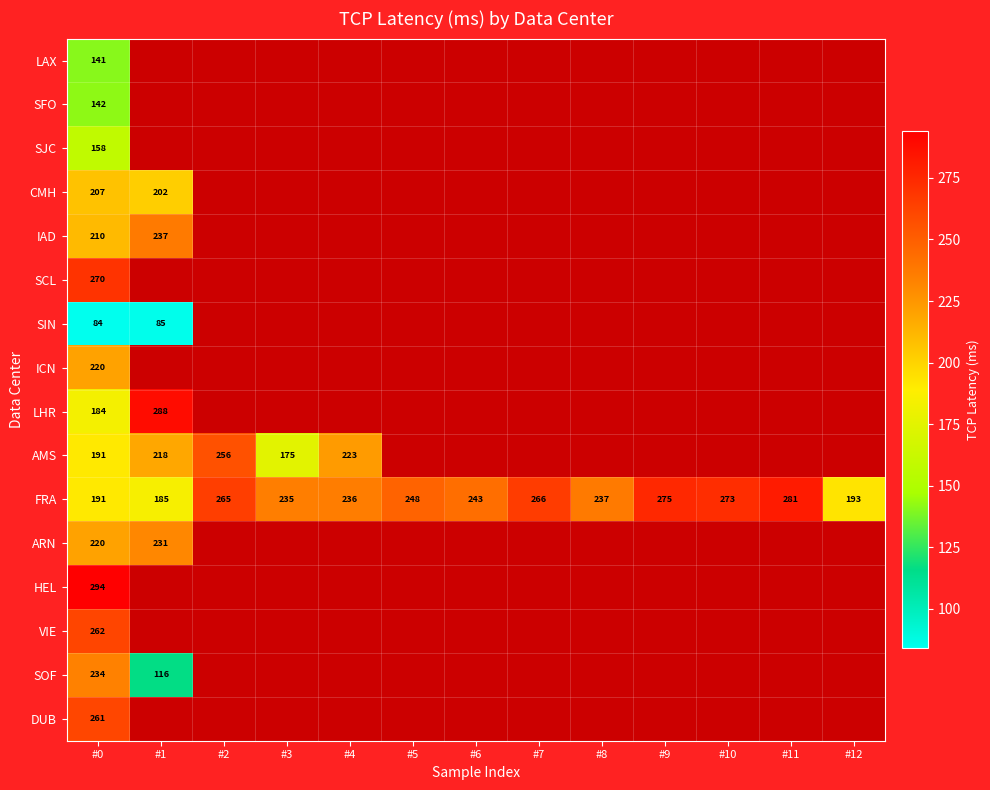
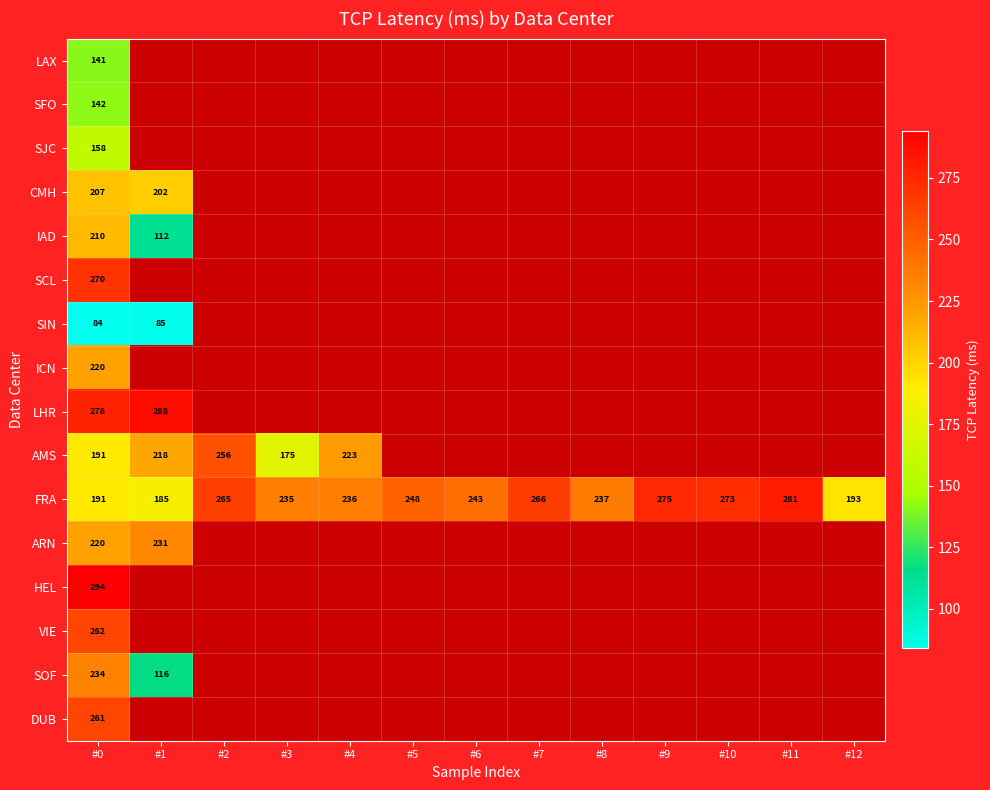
IAD, #1: 237 -> 112
LHR, #0: 184 -> 278
